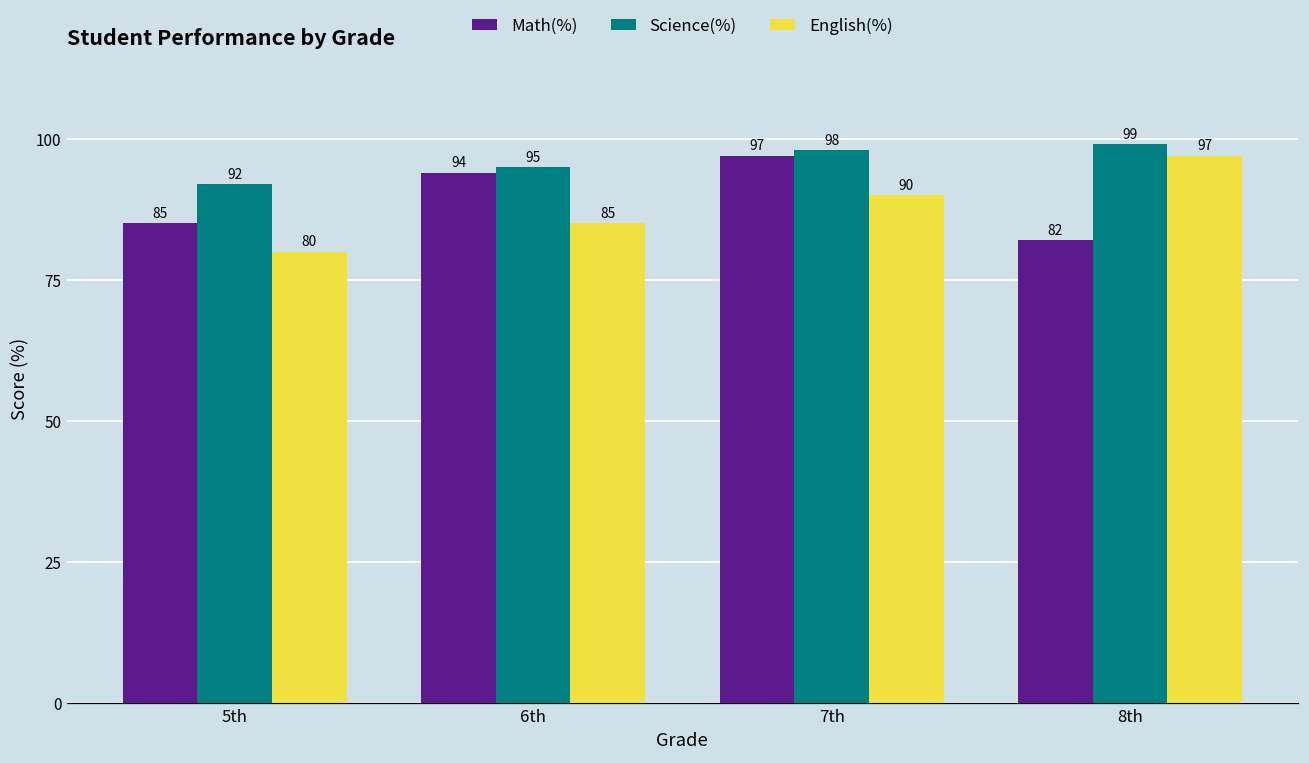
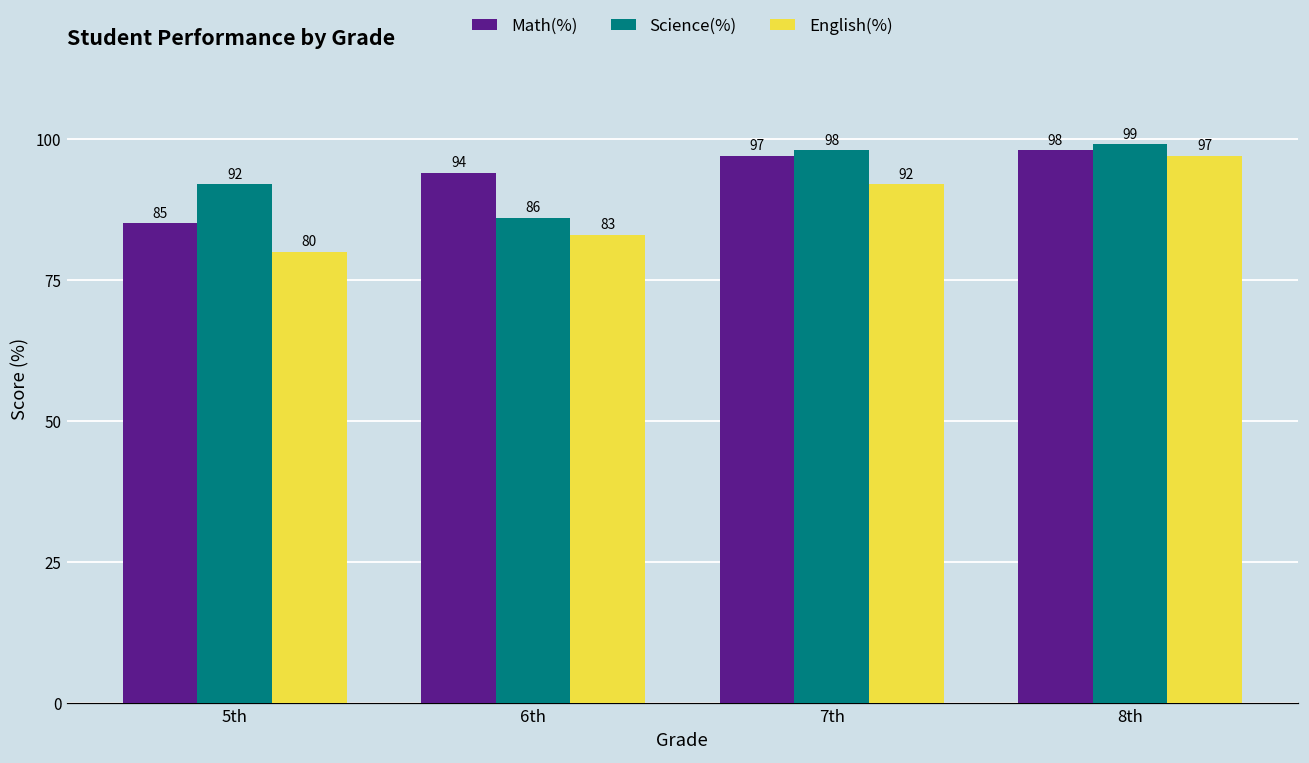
Science(%), 6th: 95 -> 86
English(%), 6th: 85 -> 83
English(%), 7th: 90 -> 92
Math(%), 8th: 82 -> 98
